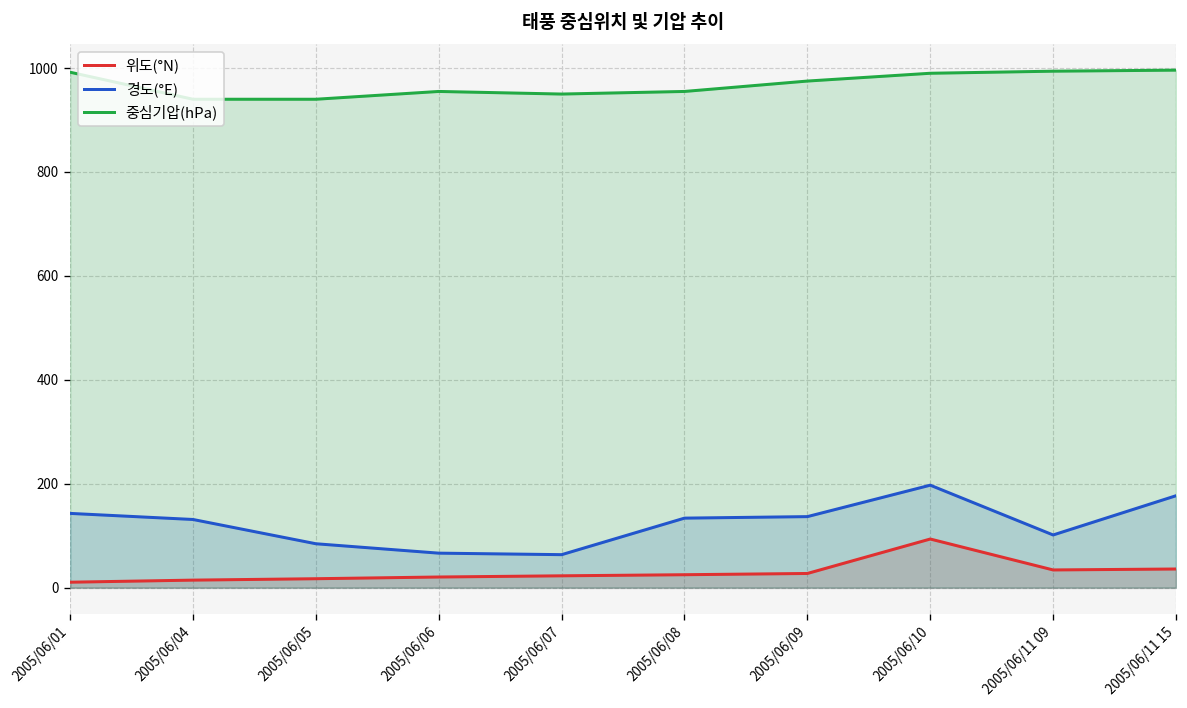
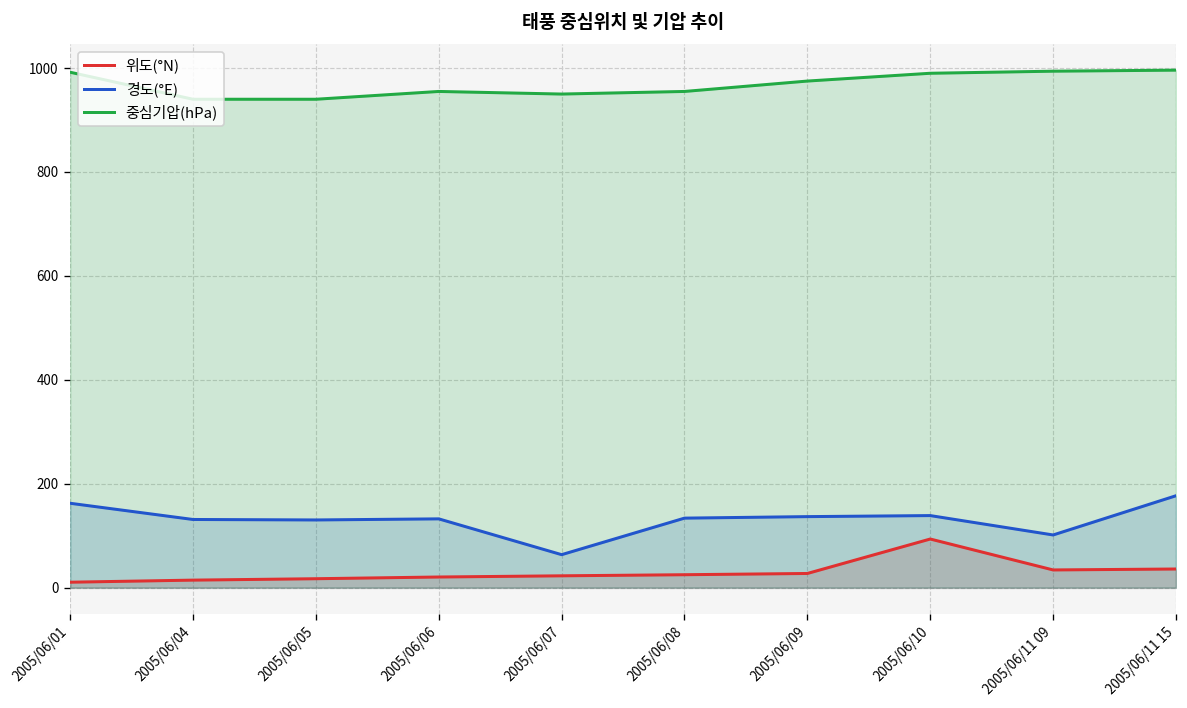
경도(°E), 2005/06/01: 140 -> 160
경도(°E), 2005/06/05: 80 -> 130
경도(°E), 2005/06/06: 70 -> 130
경도(°E), 2005/06/10: 200 -> 140
